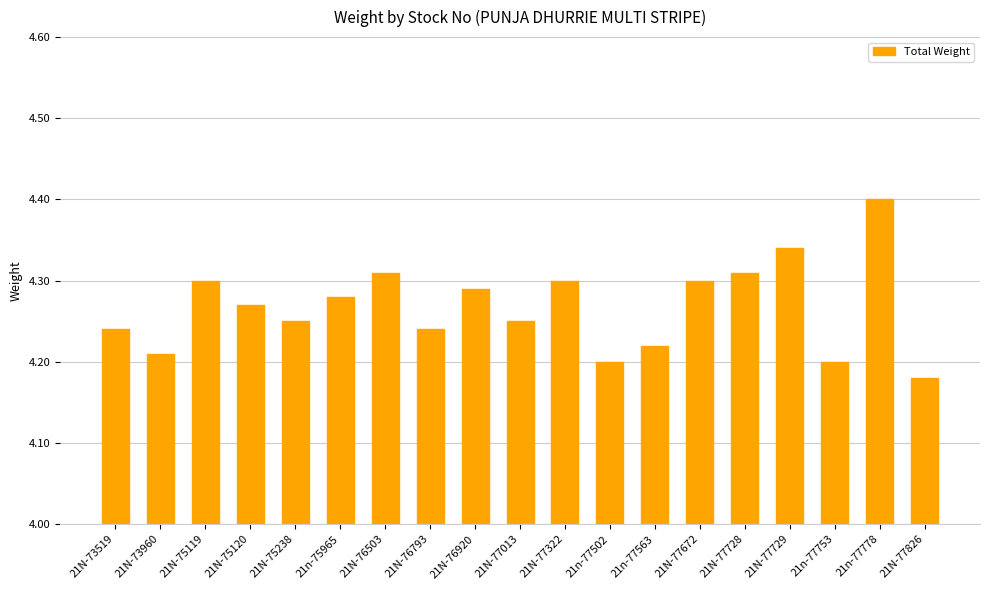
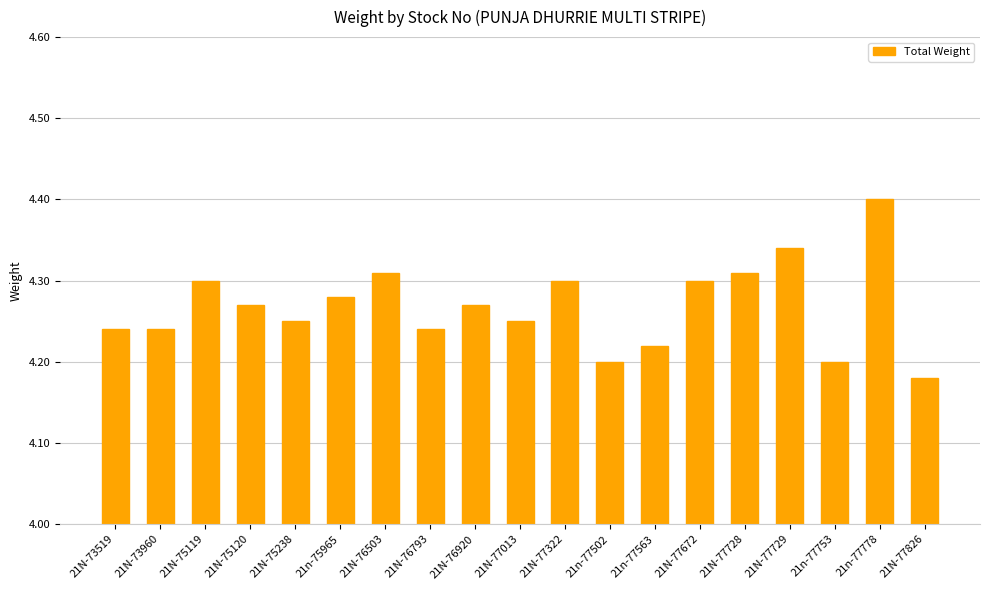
21N-73960: 4.21 -> 4.24
21N-76920: 4.29 -> 4.27
